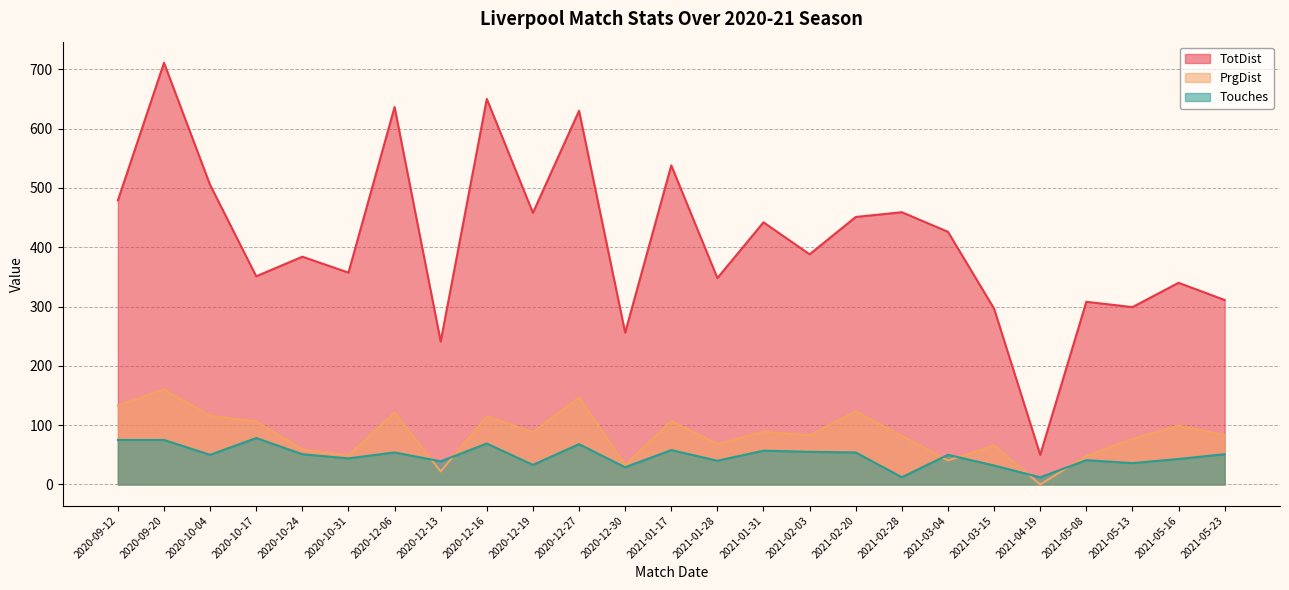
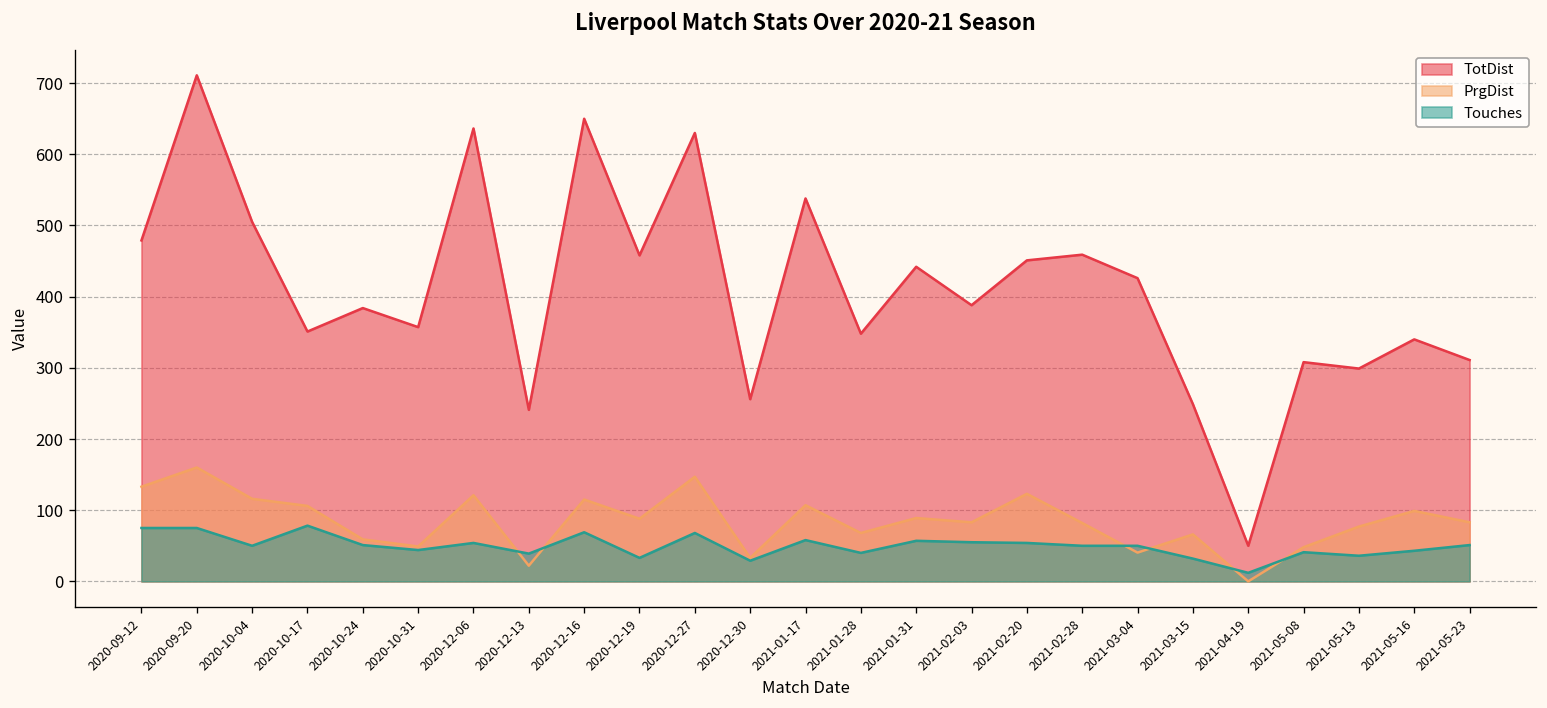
Touches, 2021-02-28: 10 -> 50
TotDist, 2021-03-15: 300 -> 250
